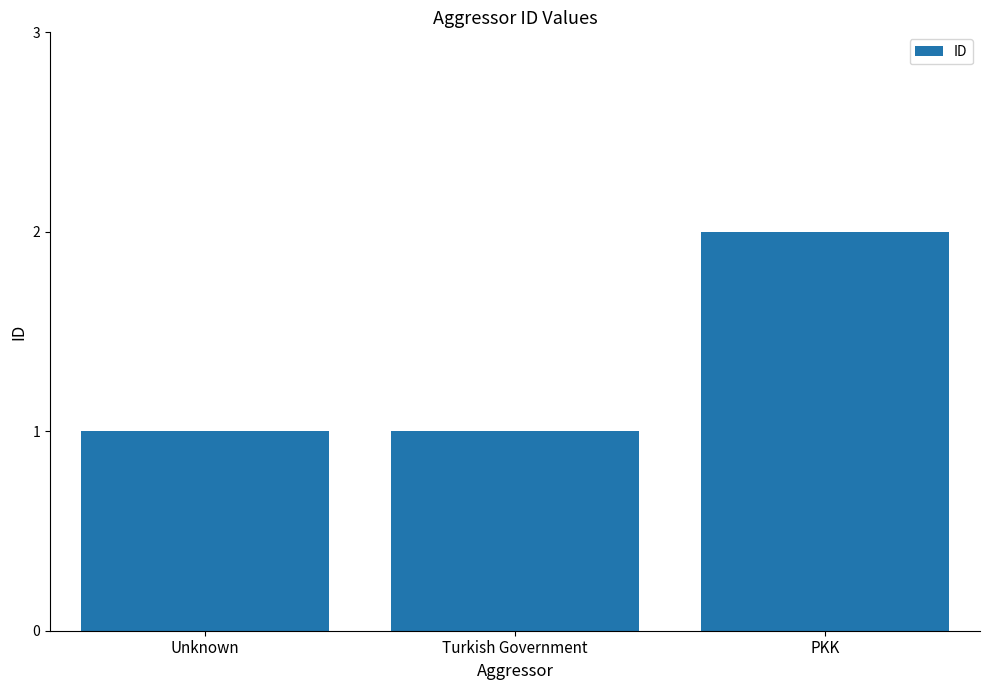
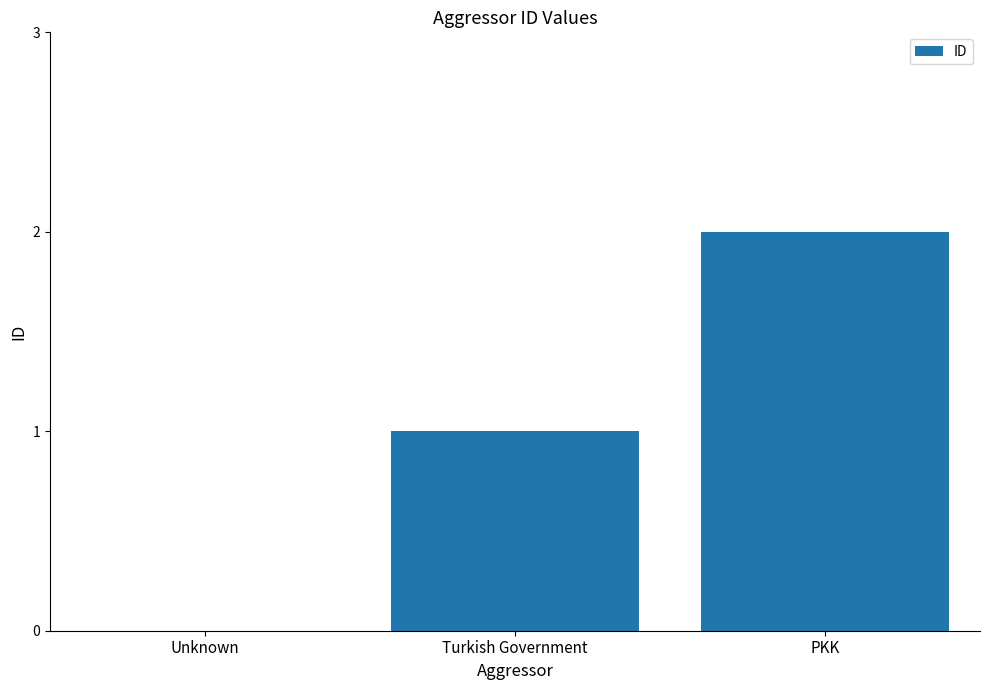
Unknown: 1 -> 0
